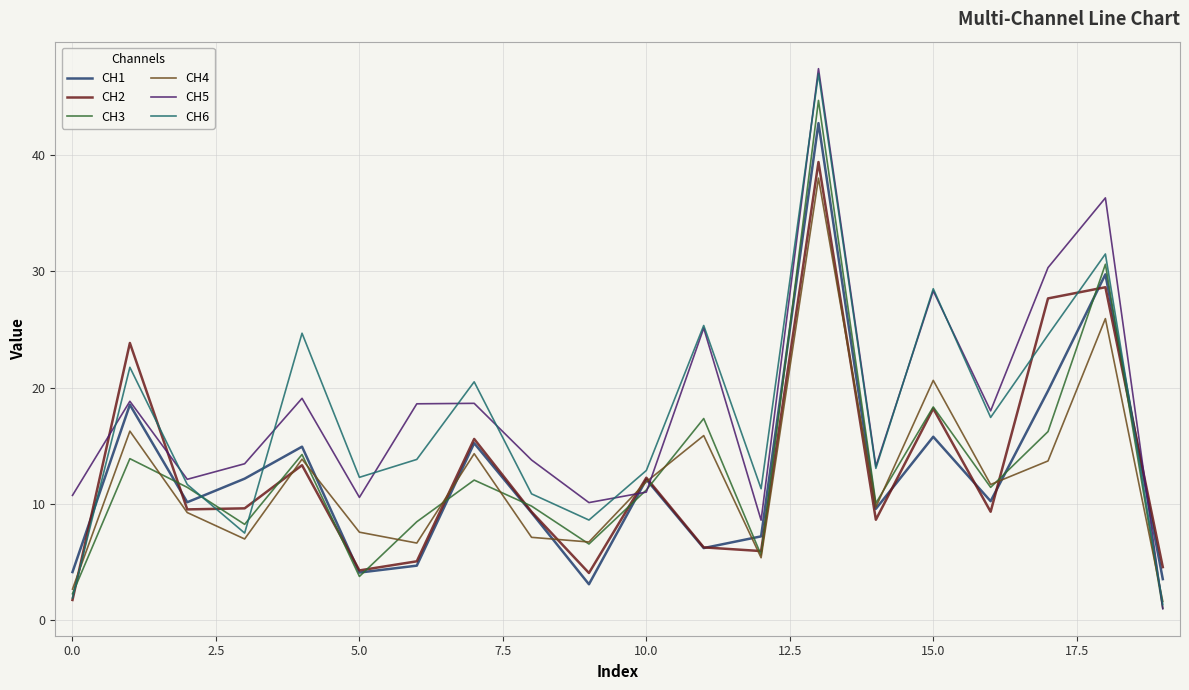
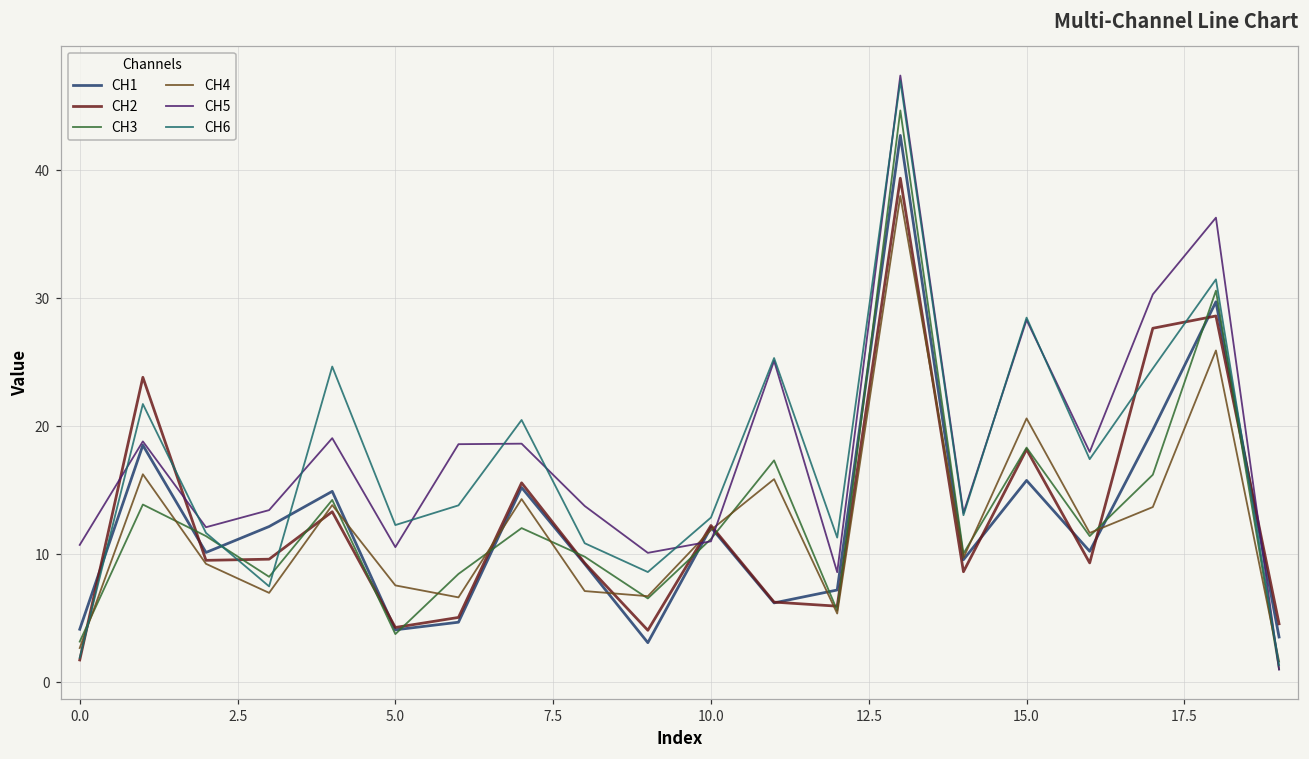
CH3, 0.0: 2.3 -> 3.2
